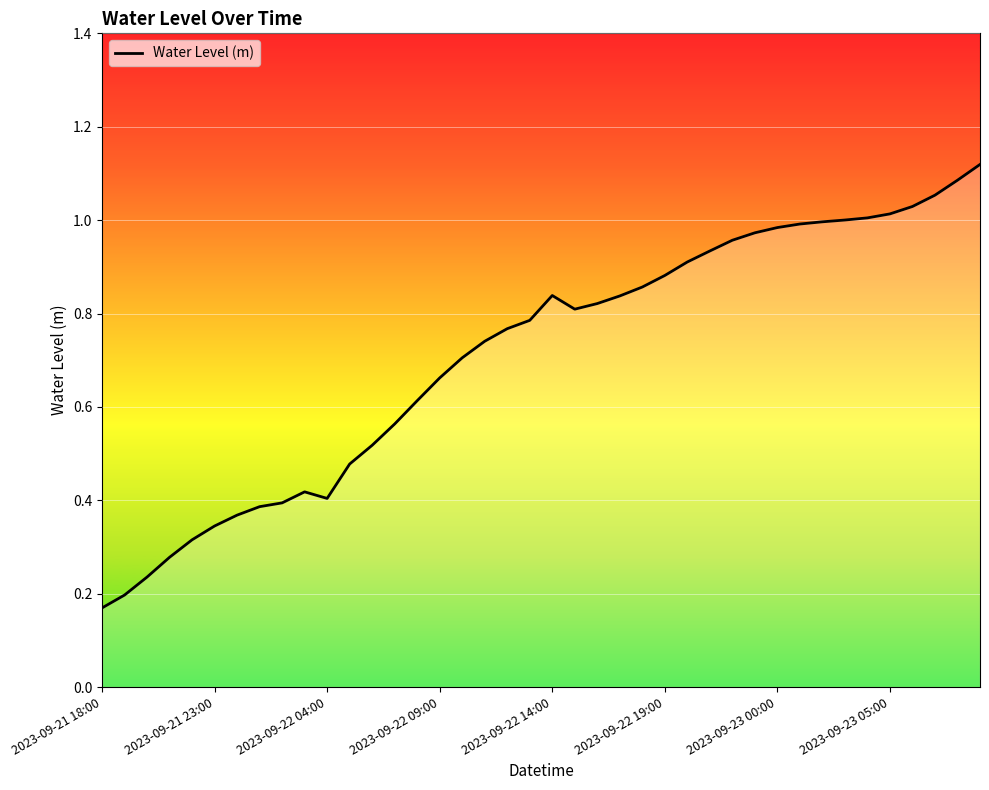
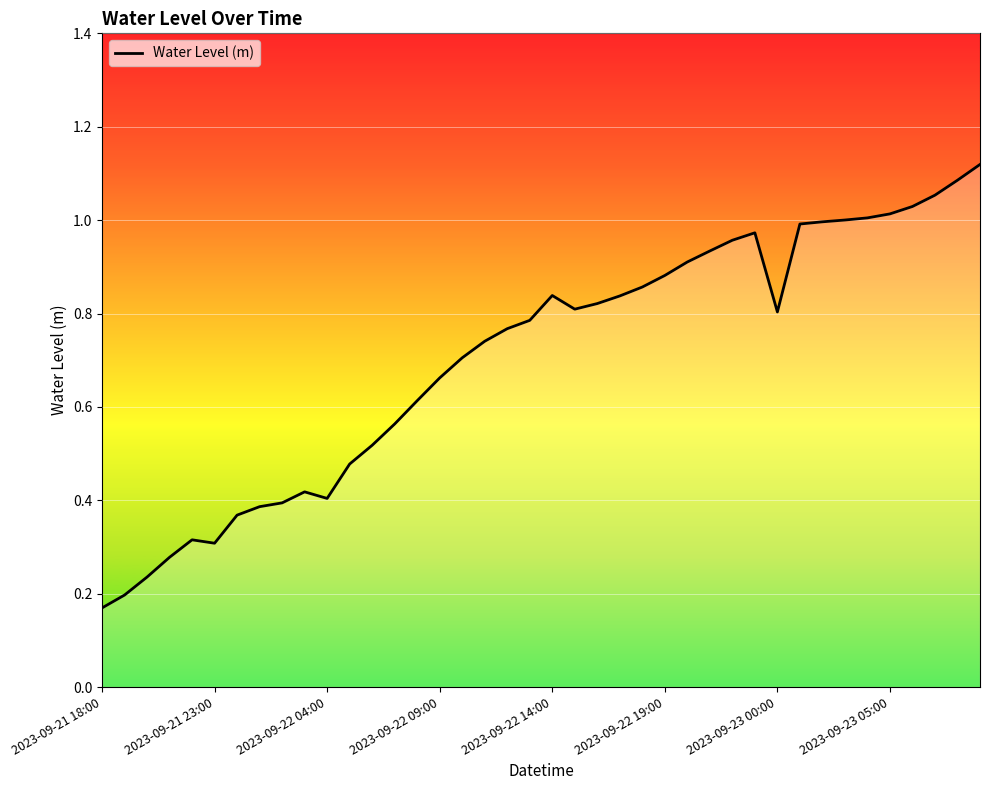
2023-09-21 23:00: 0.34 -> 0.31
2023-09-23 00:00: 0.98 -> 0.80
